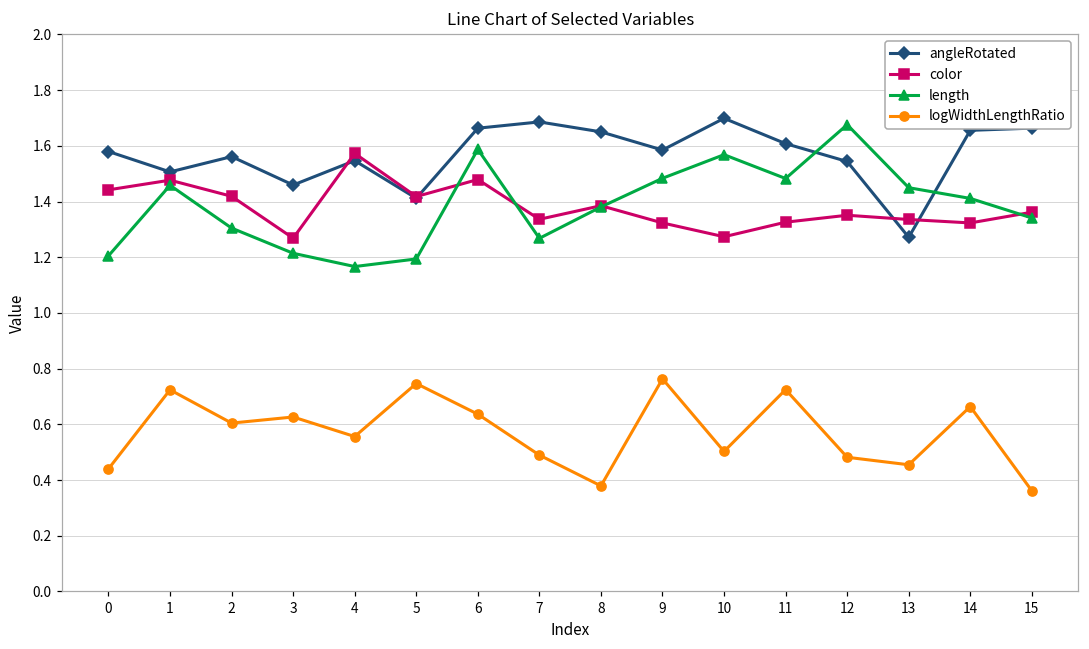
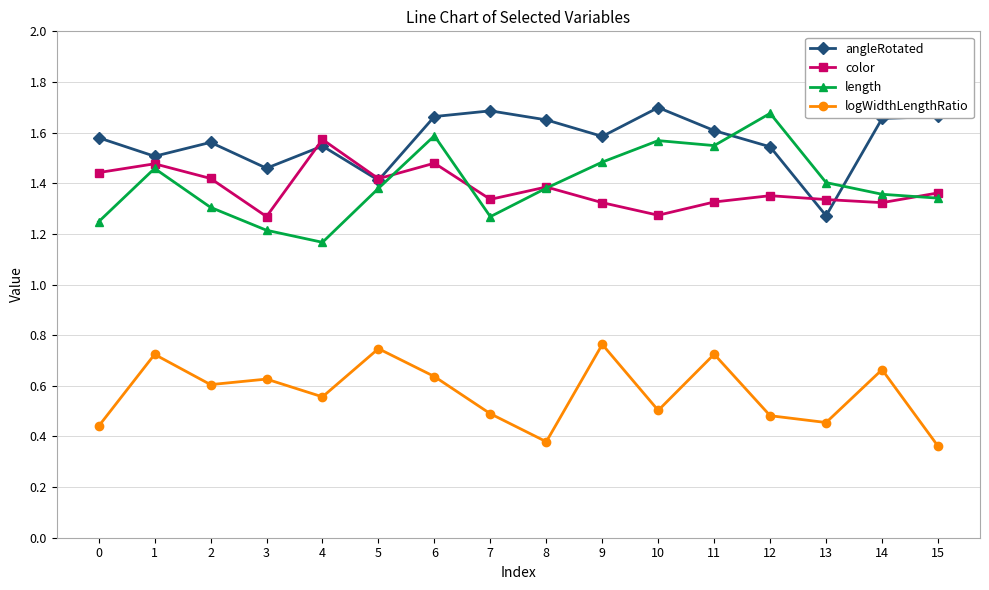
length, 0: 1.21 -> 1.25
length, 5: 1.19 -> 1.38
length, 11: 1.48 -> 1.55
length, 13: 1.45 -> 1.40
length, 14: 1.41 -> 1.36
